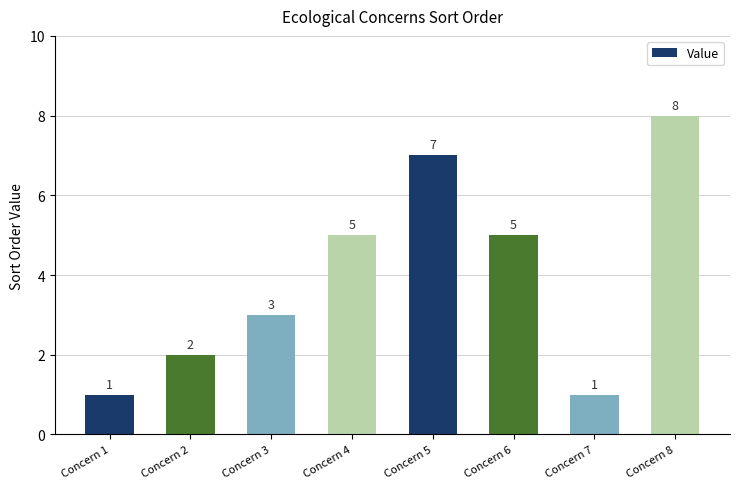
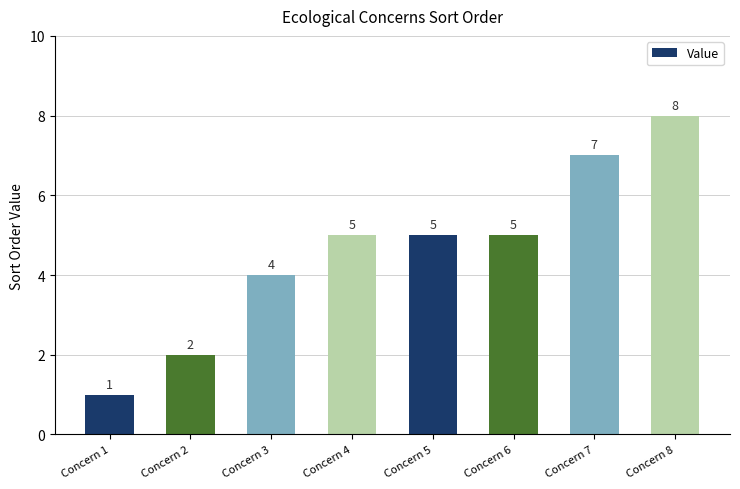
Concern 3: 3 -> 4
Concern 5: 7 -> 5
Concern 7: 1 -> 7
